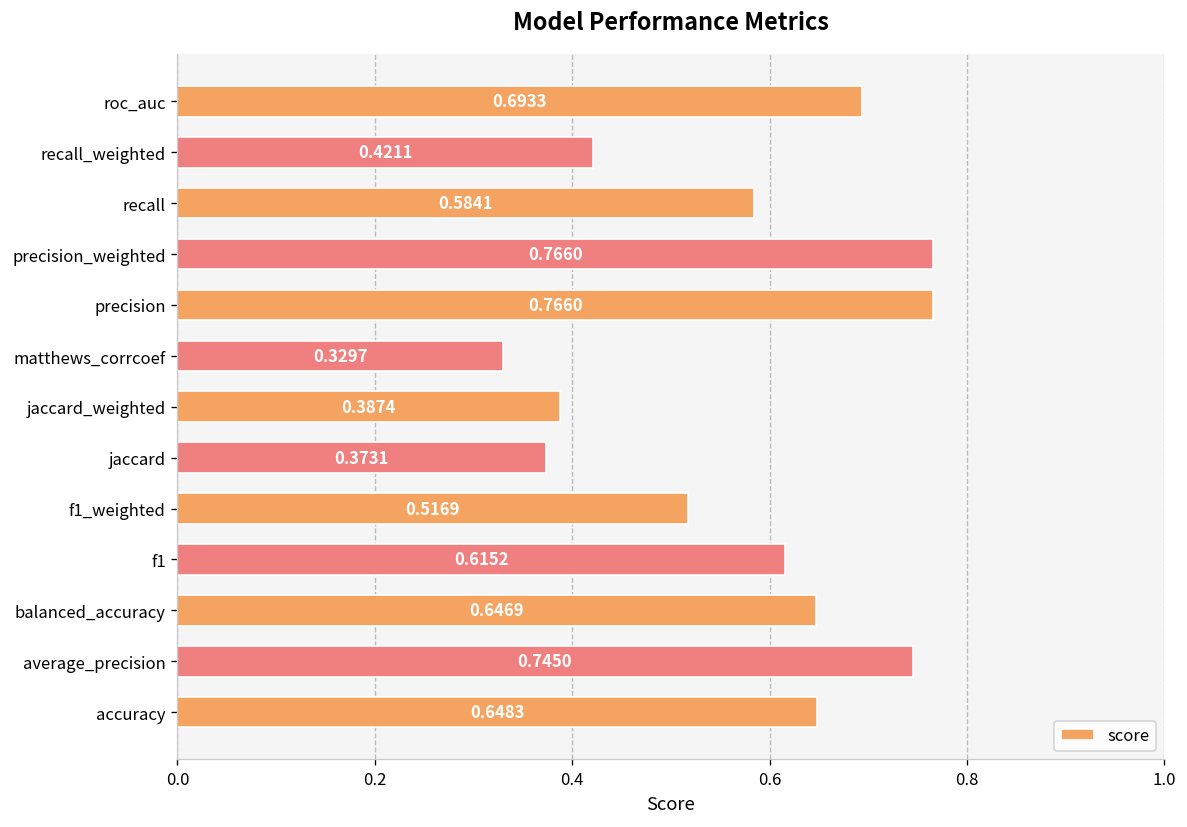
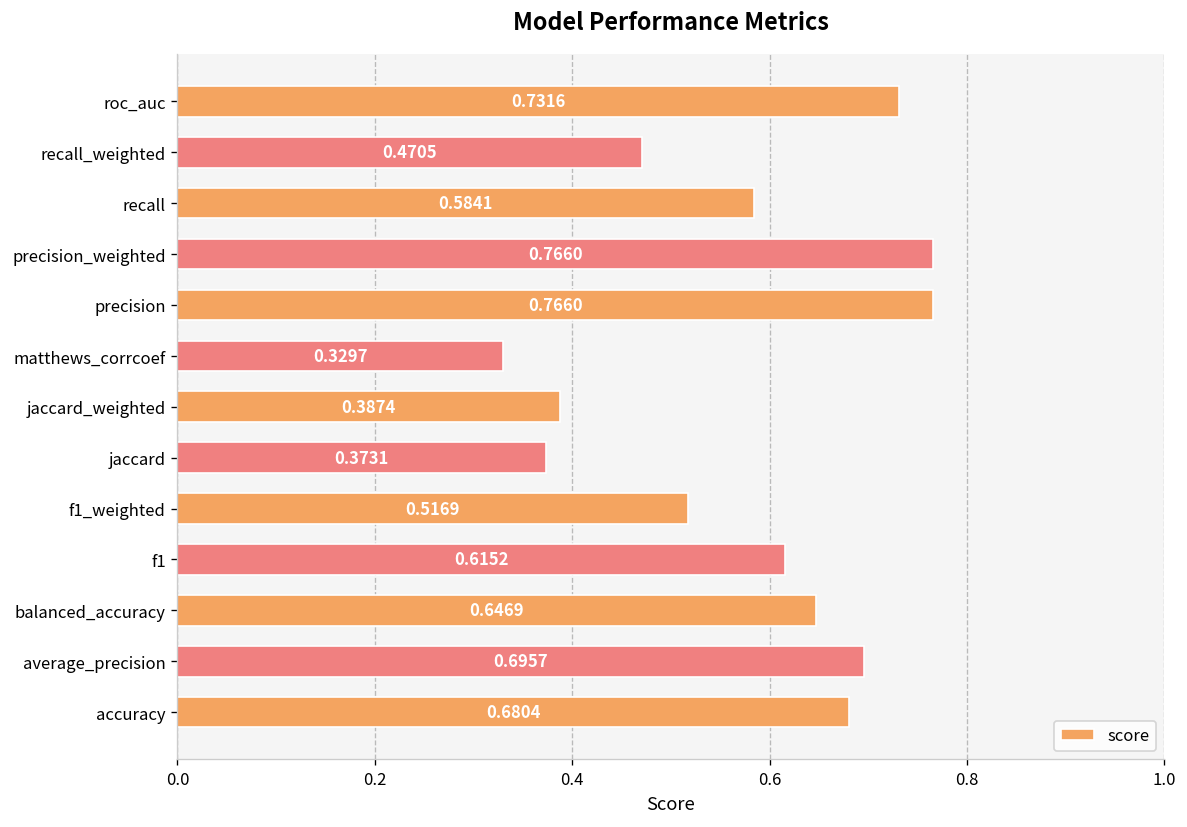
roc_auc: 0.6933 -> 0.7316
recall_weighted: 0.4211 -> 0.4705
average_precision: 0.7450 -> 0.6957
accuracy: 0.6483 -> 0.6804
